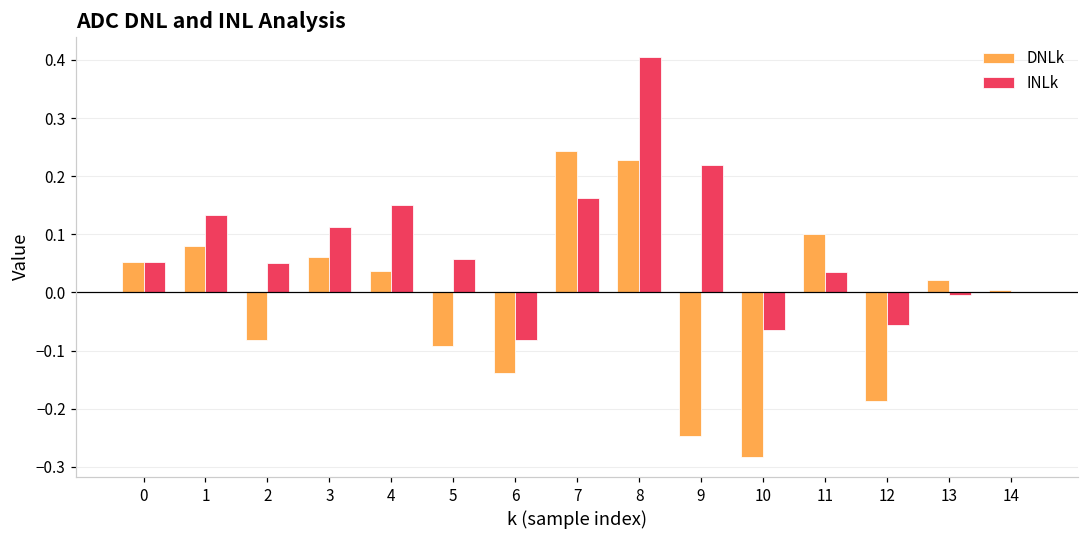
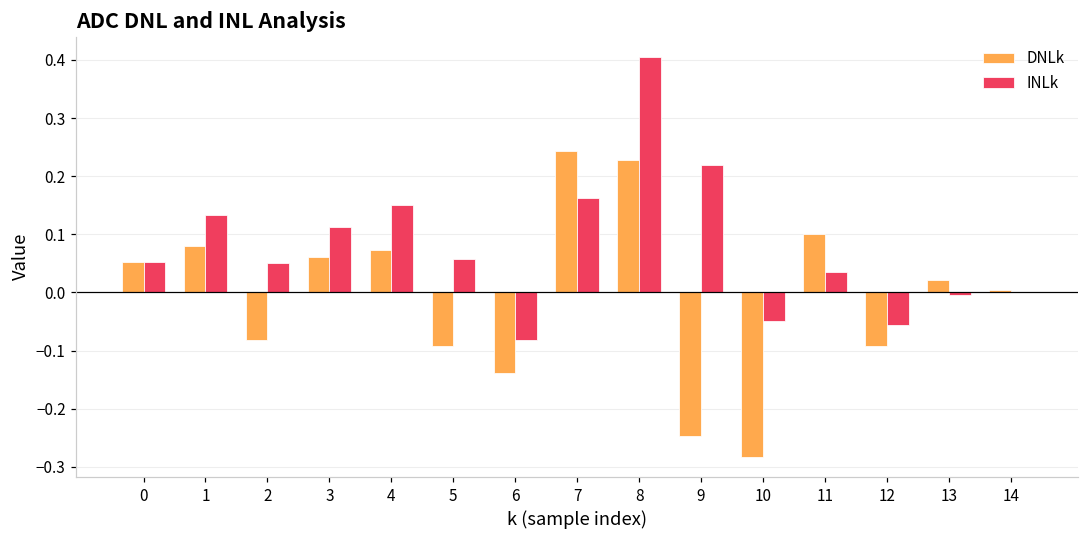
DNLk, 4: 0.04 -> 0.07
INLk, 10: -0.06 -> -0.05
DNLk, 12: -0.19 -> -0.09
